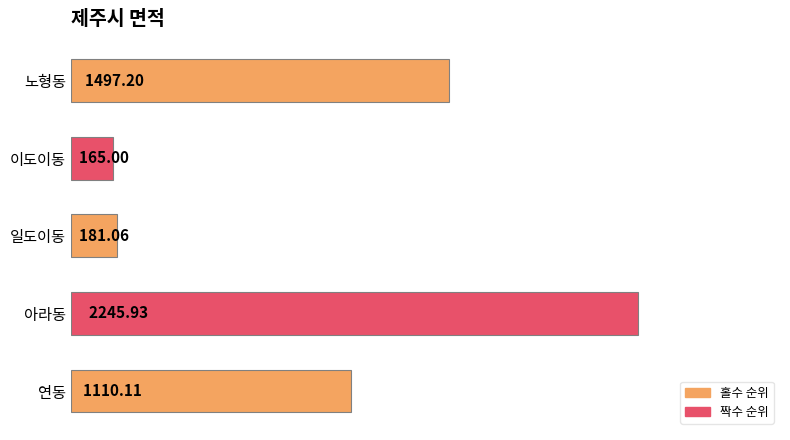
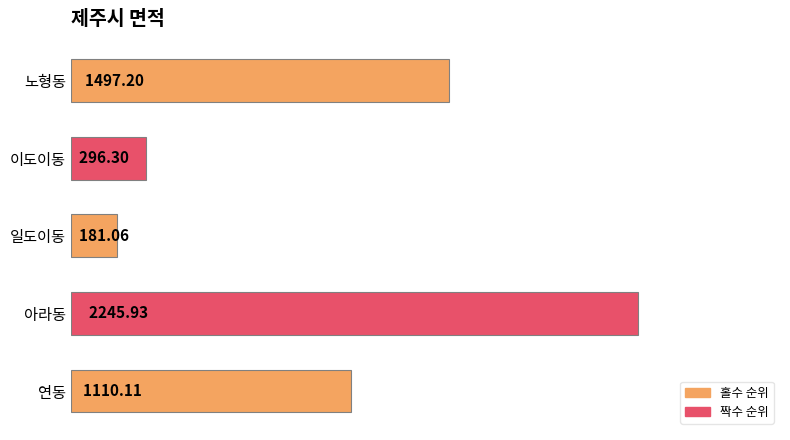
이도이동: 165.00 -> 296.30
